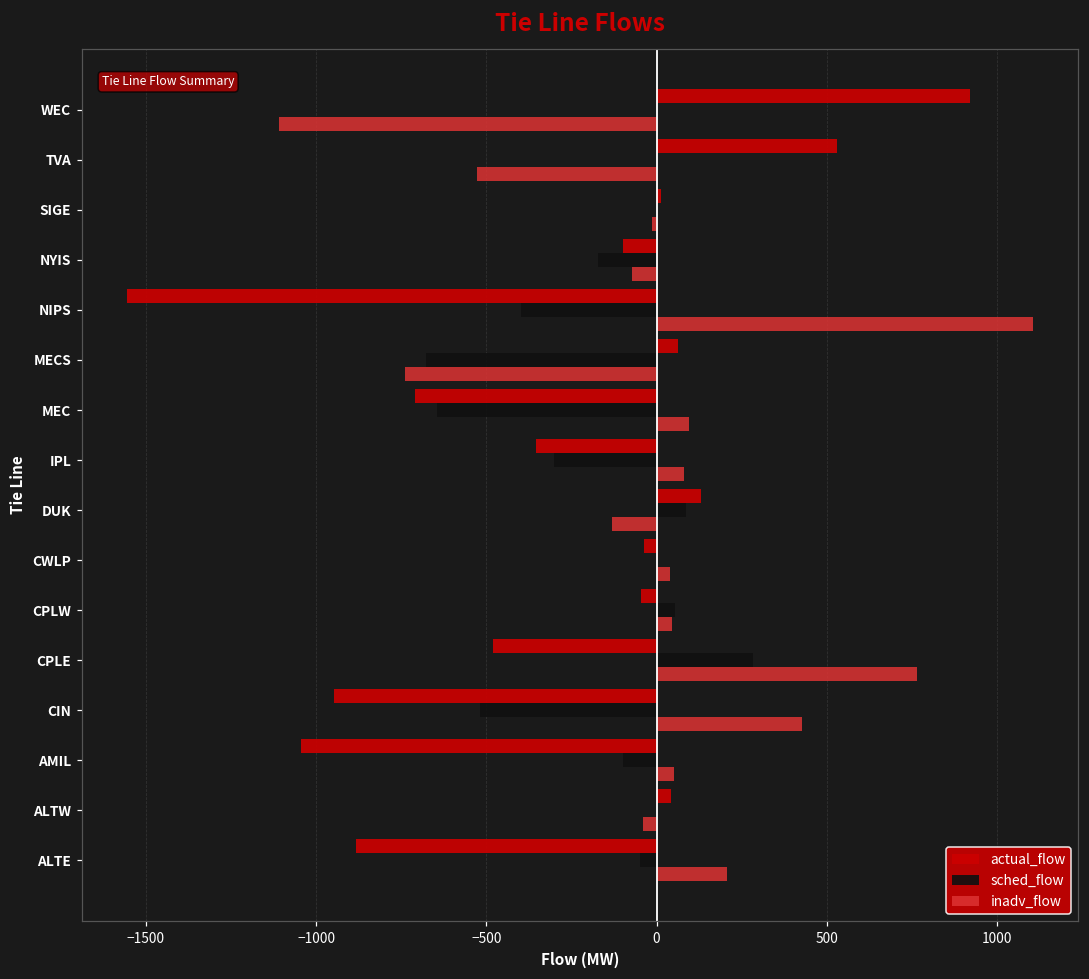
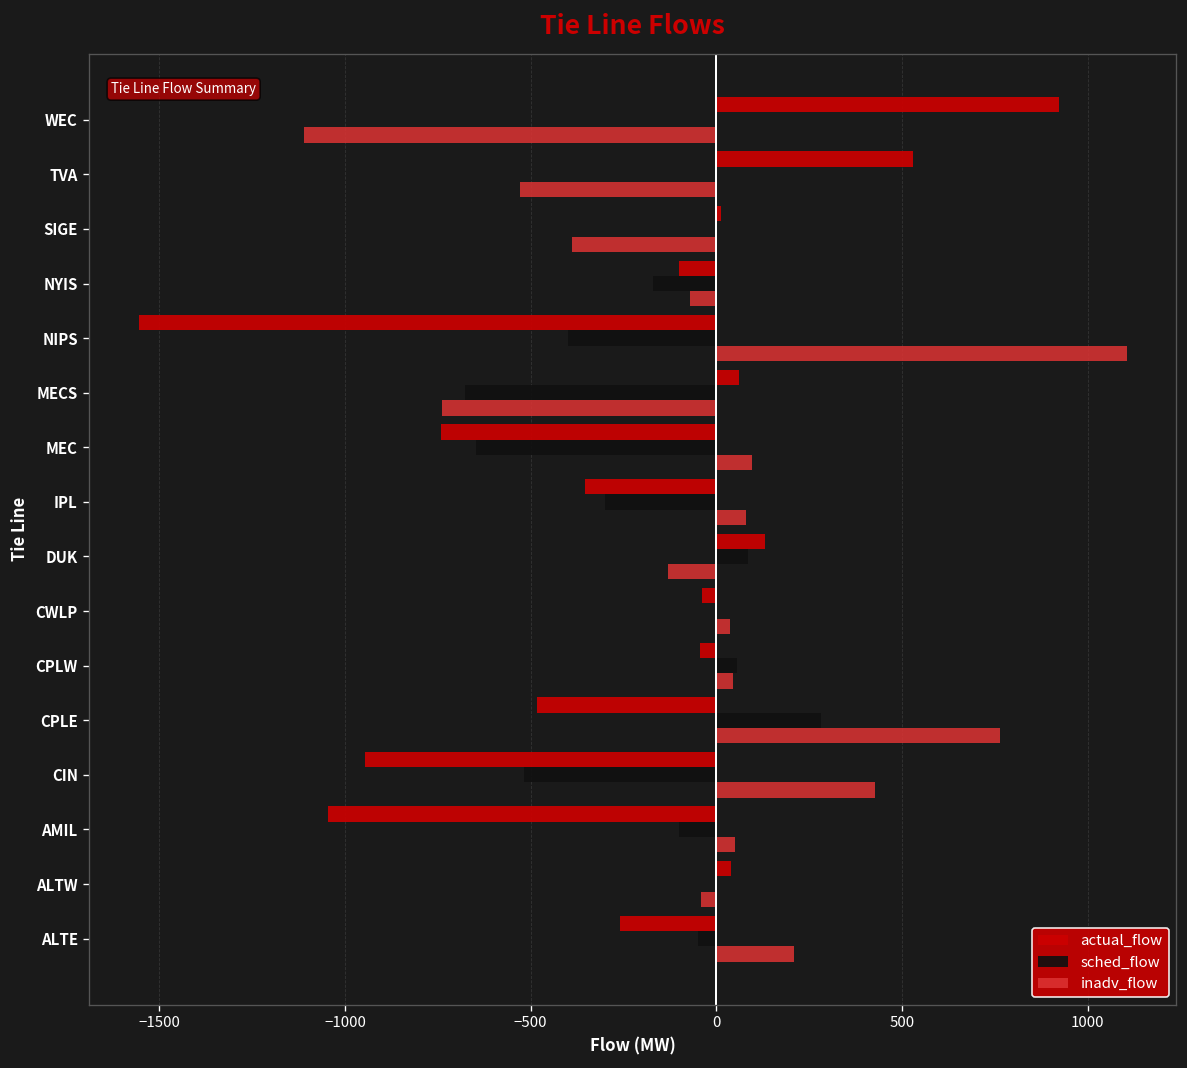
inadv_flow, SIGE: -10 -> -390
actual_flow, MEC: -710 -> -740
actual_flow, ALTE: -880 -> -260
